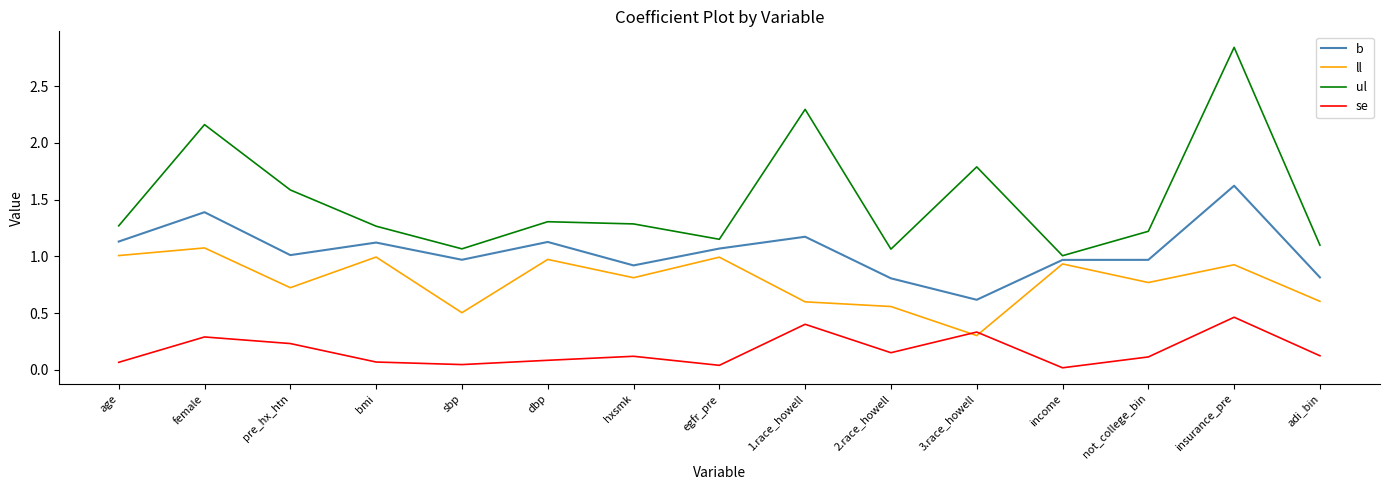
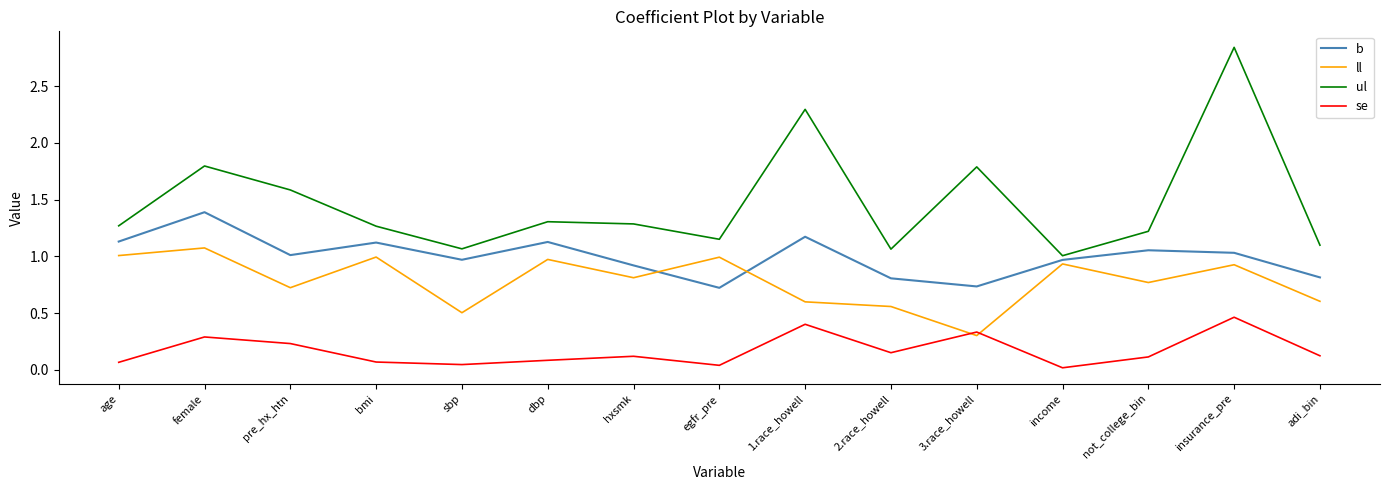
ul, female: 2.16 -> 1.80
b, egfr_pre: 1.07 -> 0.72
b, 3.race_howell: 0.62 -> 0.74
b, not_college_bin: 0.97 -> 1.05
b, insurance_pre: 1.62 -> 1.03
